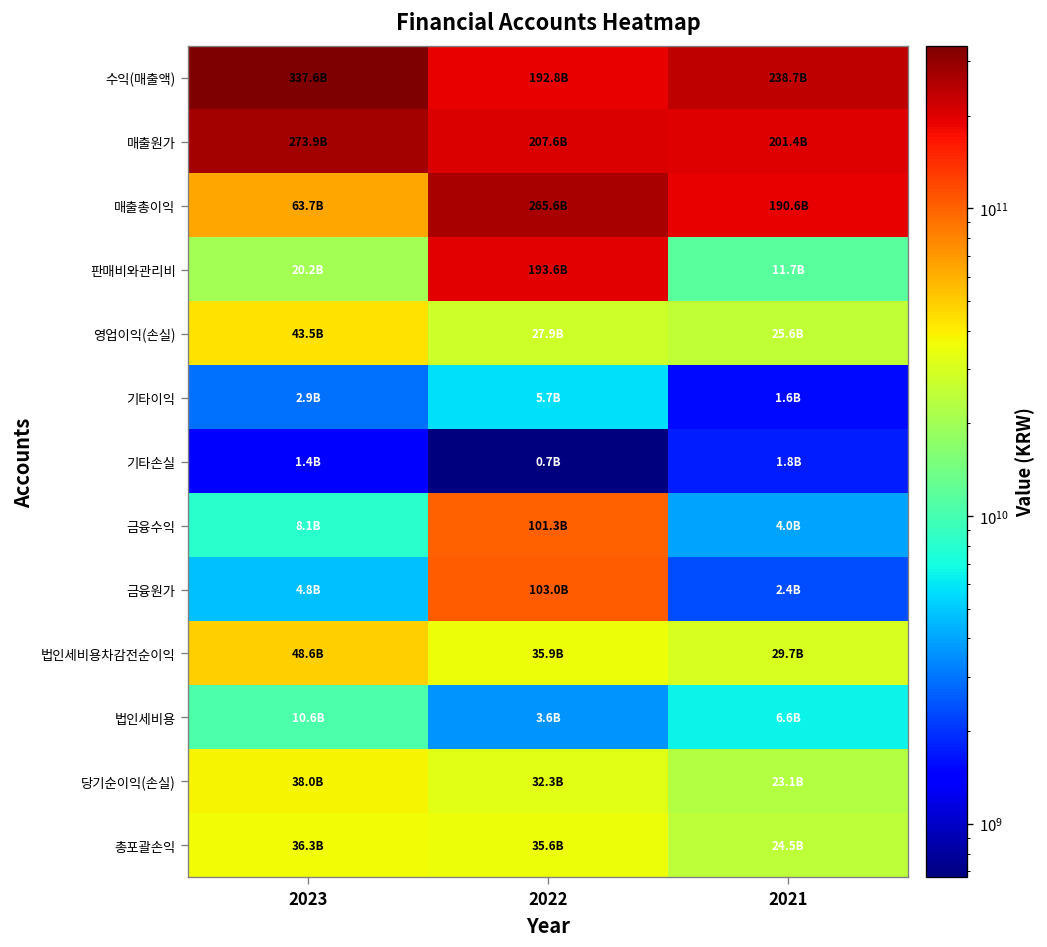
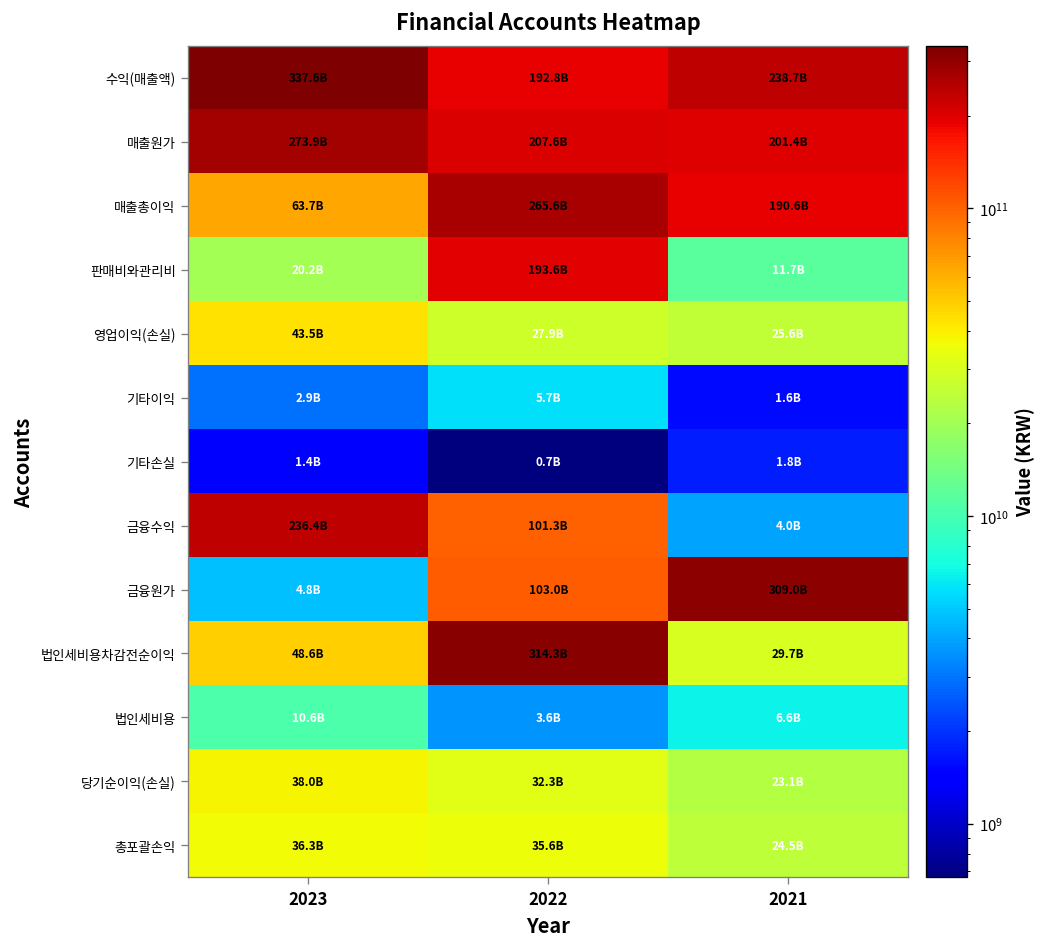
금융수익, 2023: 8.1B -> 236.4B
금융원가, 2021: 2.4B -> 309.0B
법인세비용차감전순이익, 2022: 35.9B -> 314.3B
